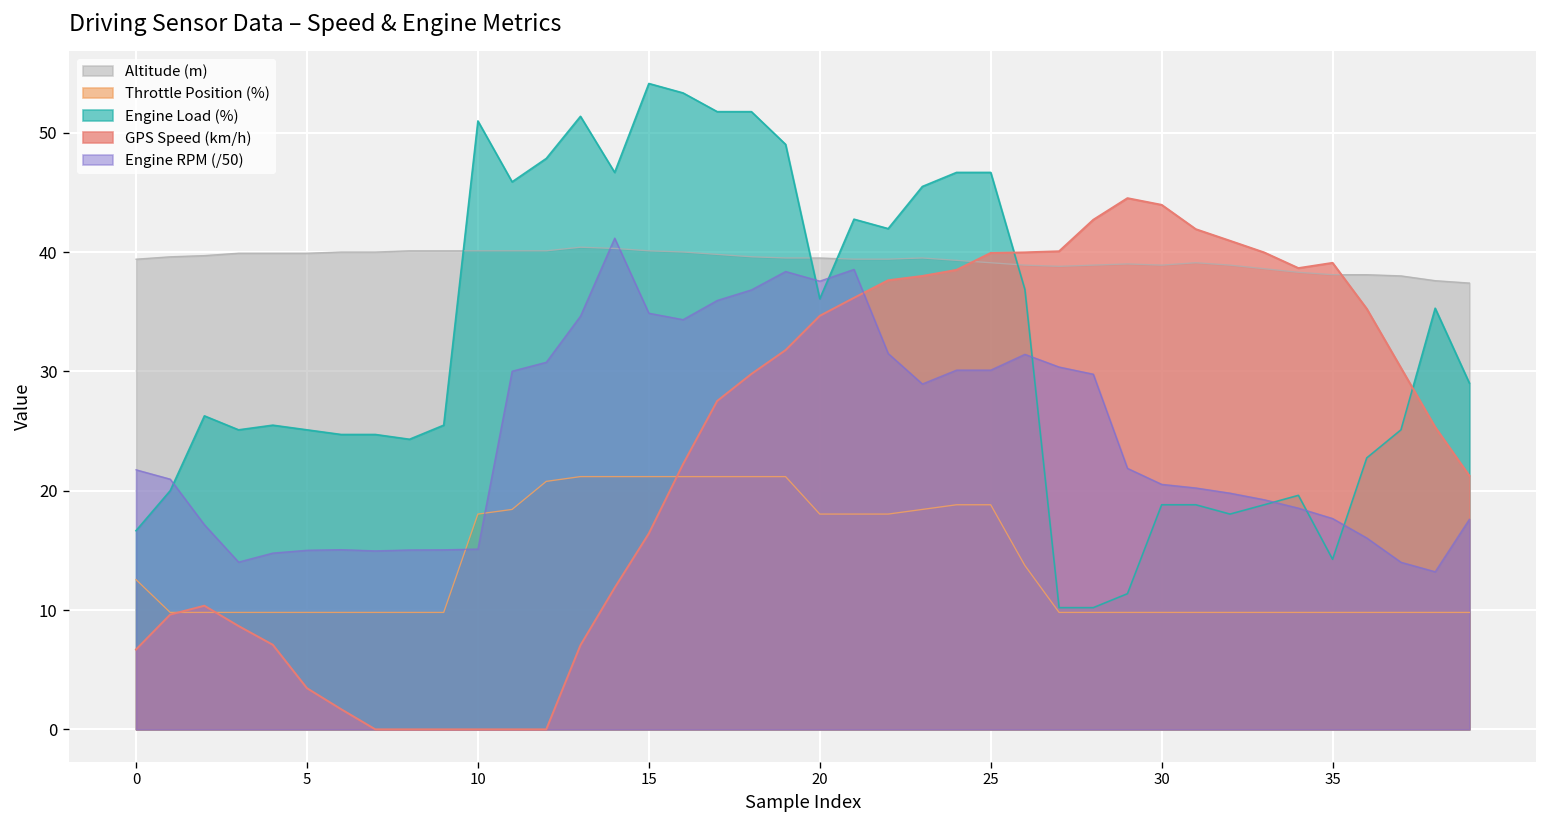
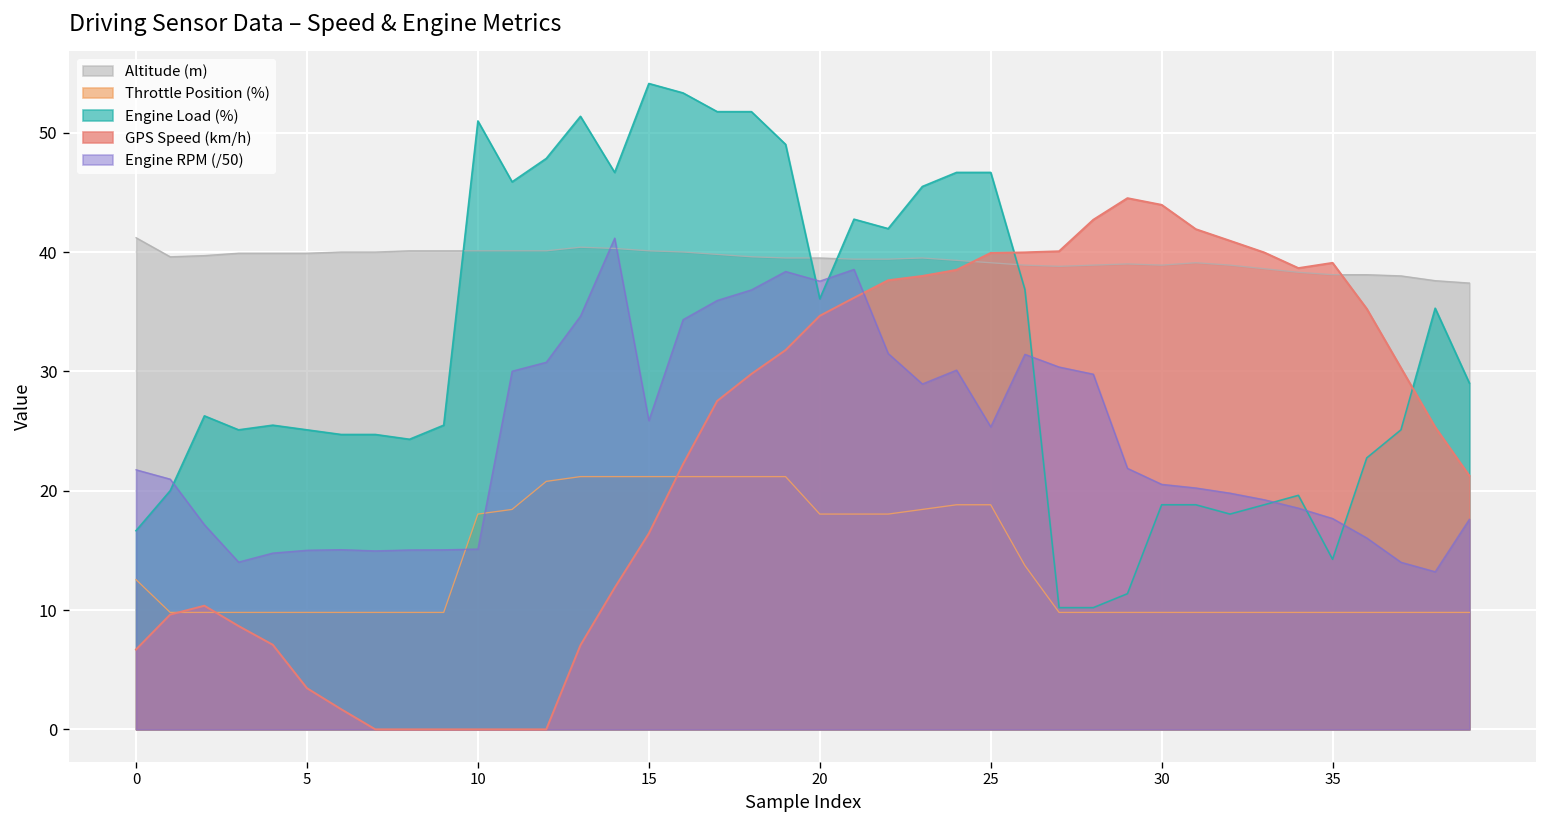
Altitude (m), 0: 39 -> 41
Engine RPM (/50), 15: 35 -> 26
Engine RPM (/50), 25: 30 -> 25
